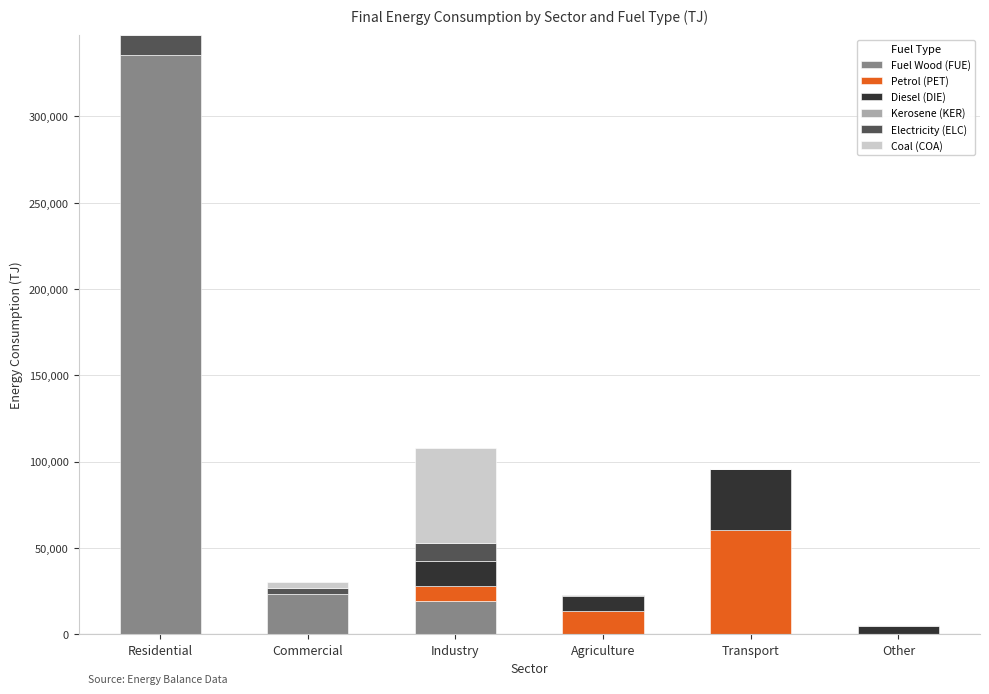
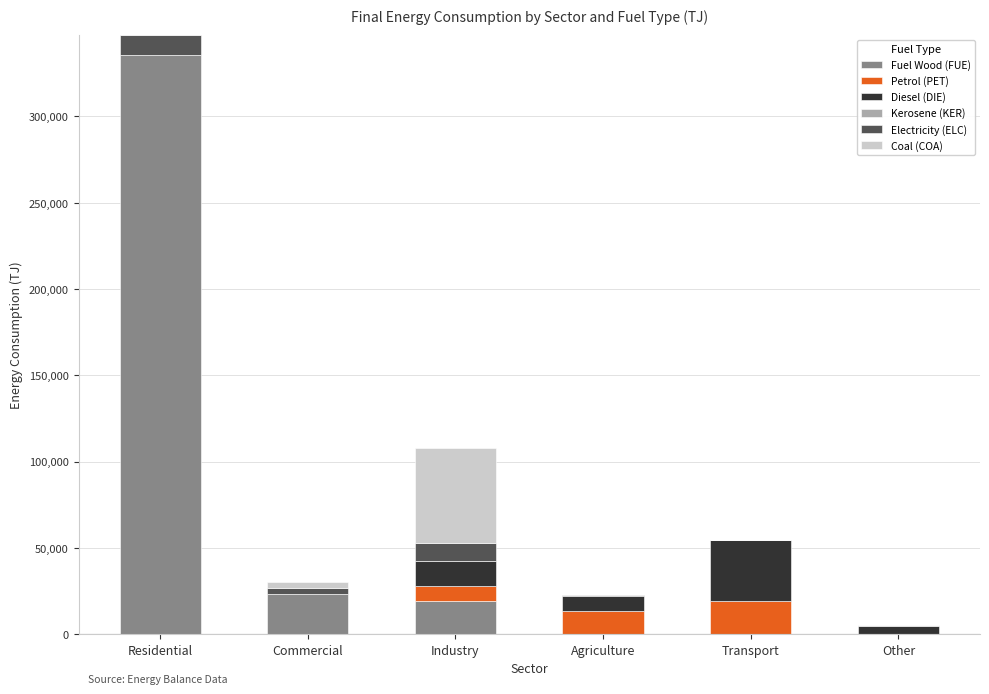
Petrol (PET), Transport: 61,000 -> 19,000
